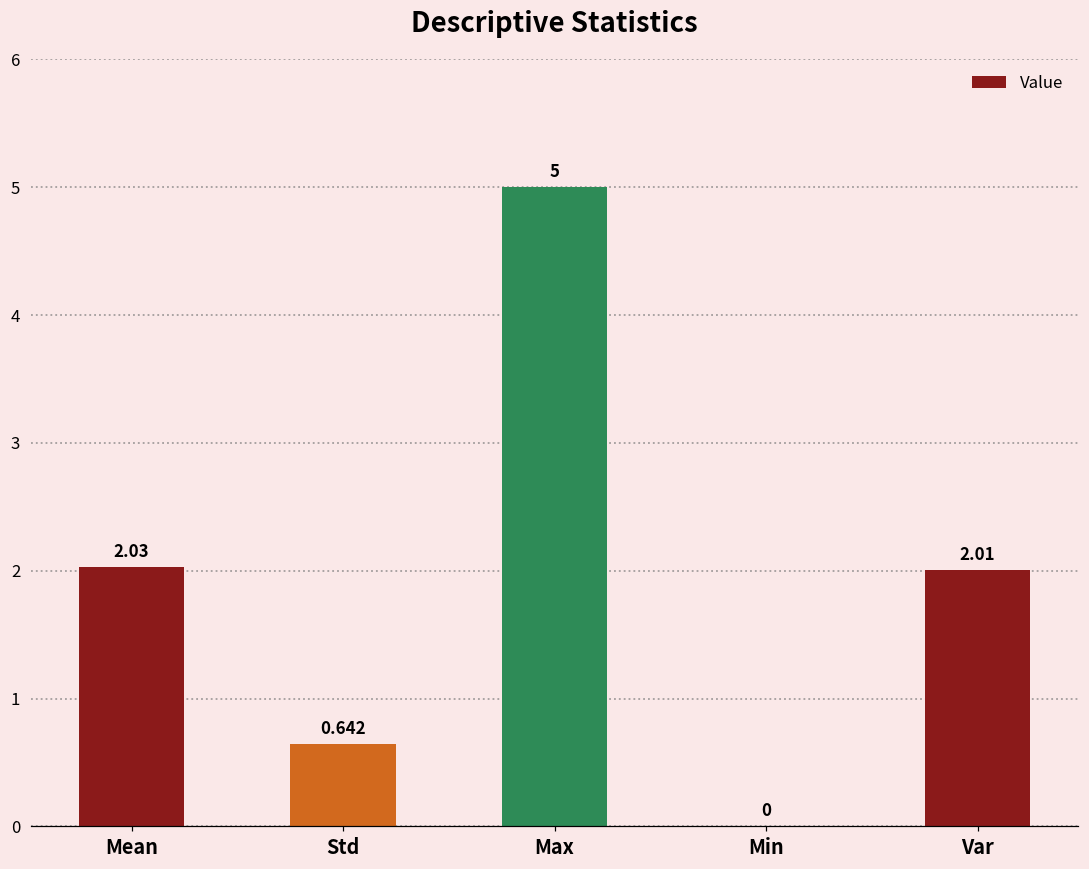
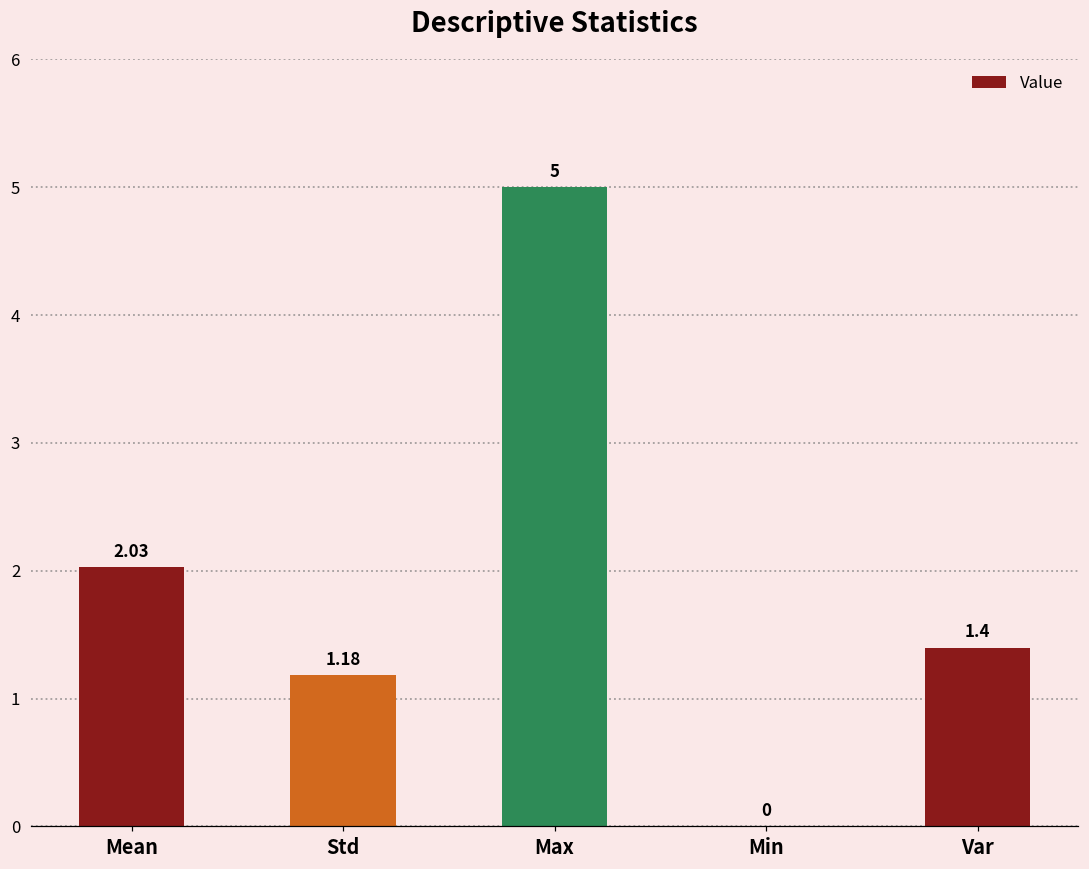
Std: 0.642 -> 1.18
Var: 2.01 -> 1.4
